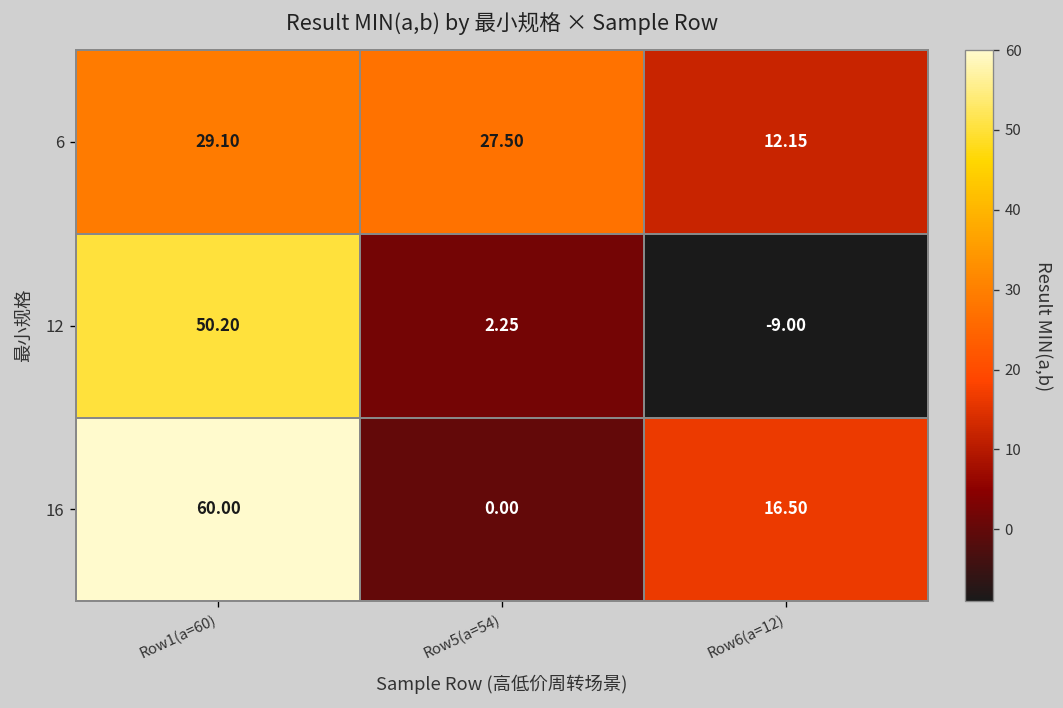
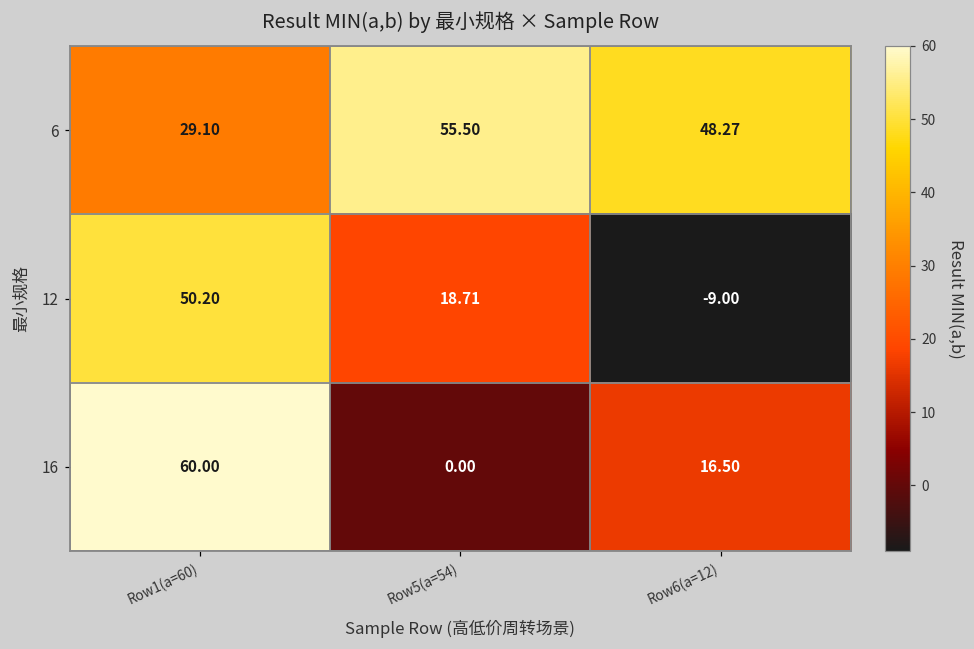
6, Row5(a=54): 27.50 -> 55.50
6, Row6(a=12): 12.15 -> 48.27
12, Row5(a=54): 2.25 -> 18.71
